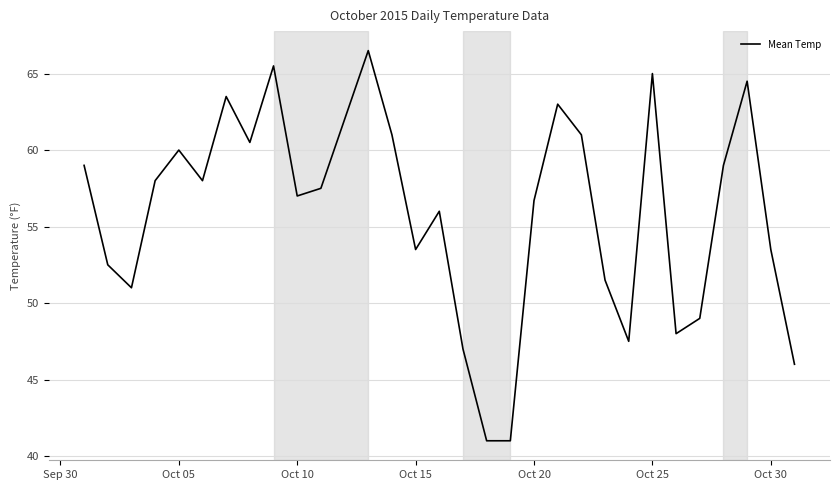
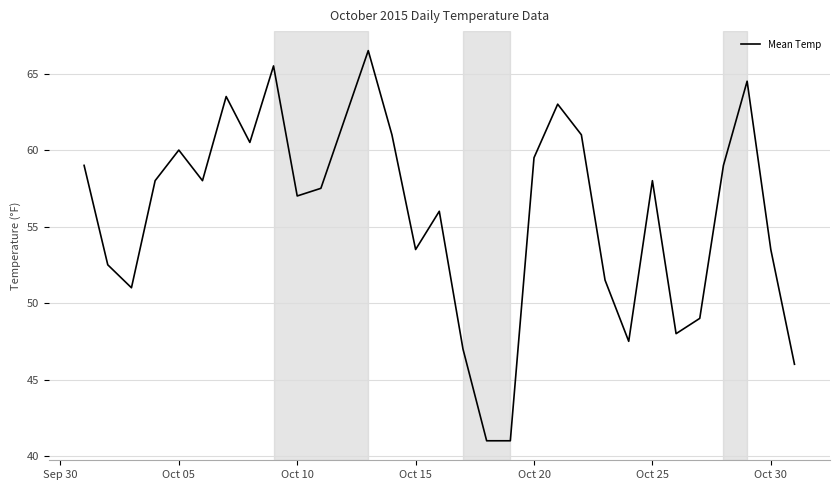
Oct 20: 56.7 -> 59.5
Oct 25: 65 -> 58
